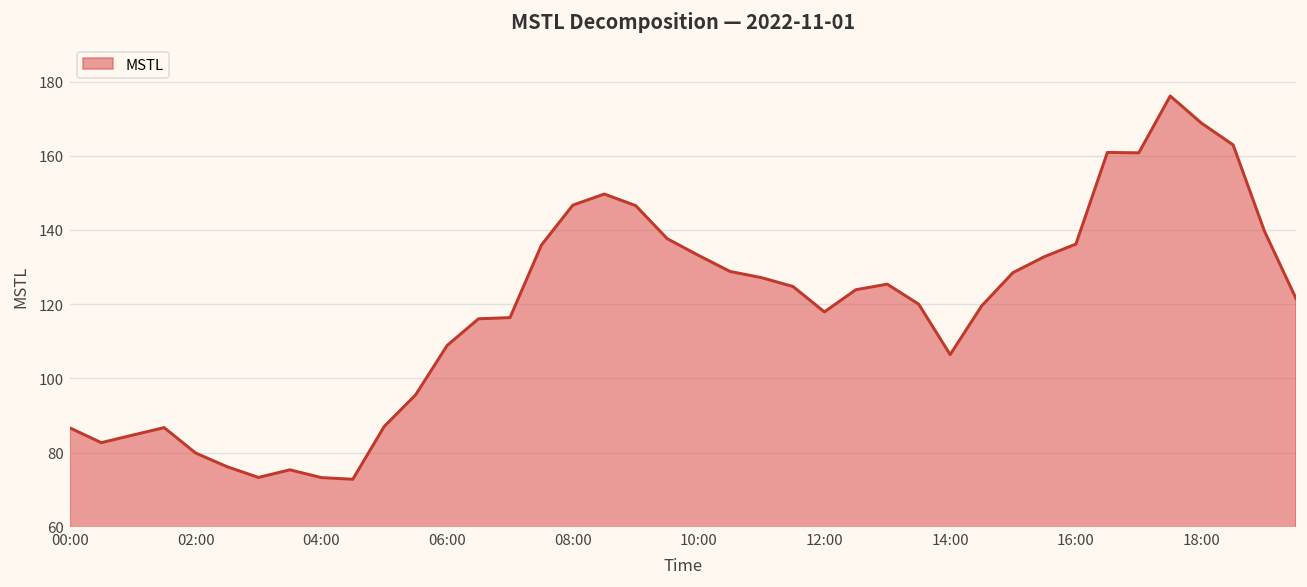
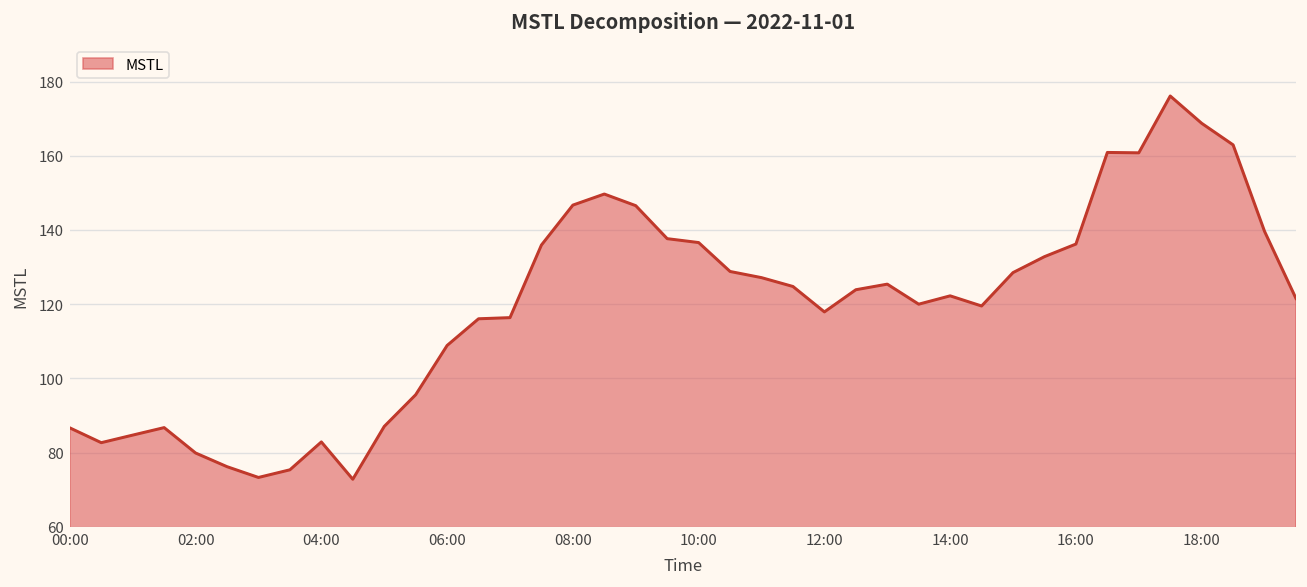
04:00: 73 -> 83
10:00: 133 -> 137
14:00: 106 -> 122
